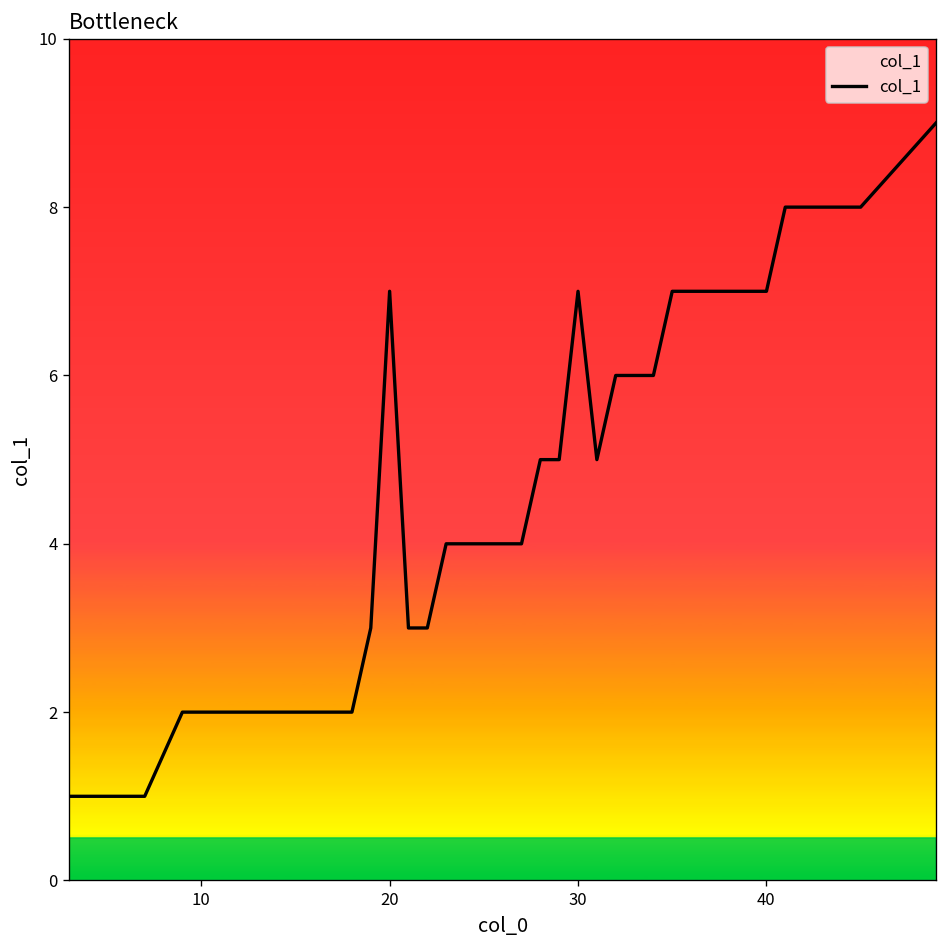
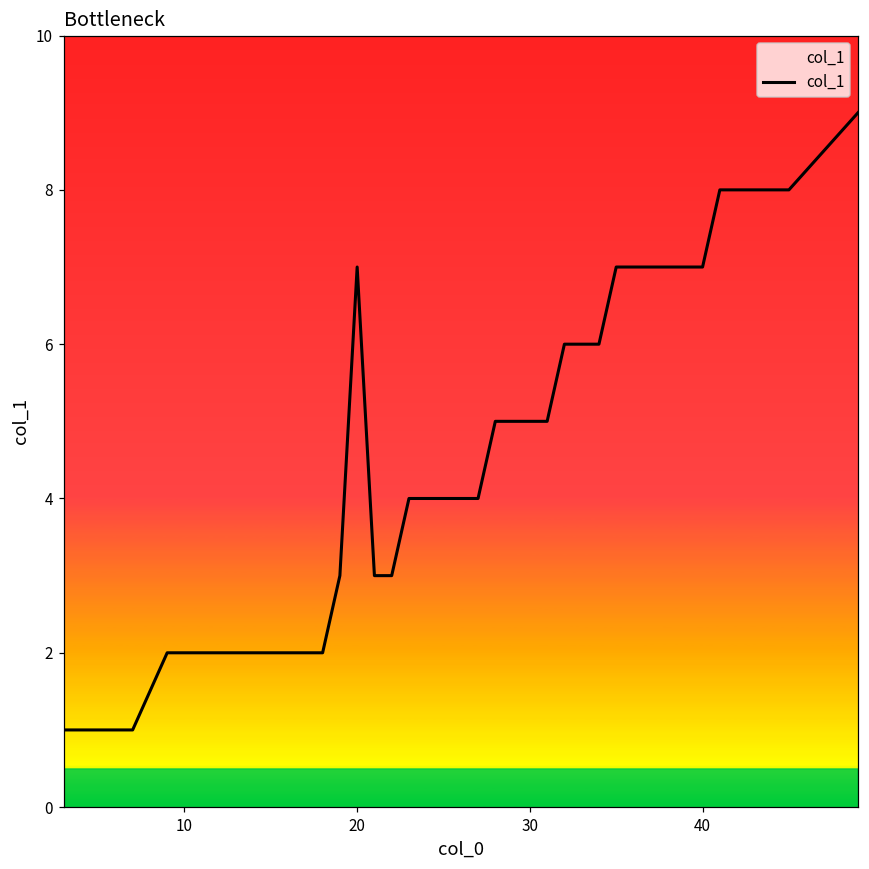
30: 7 -> 5
